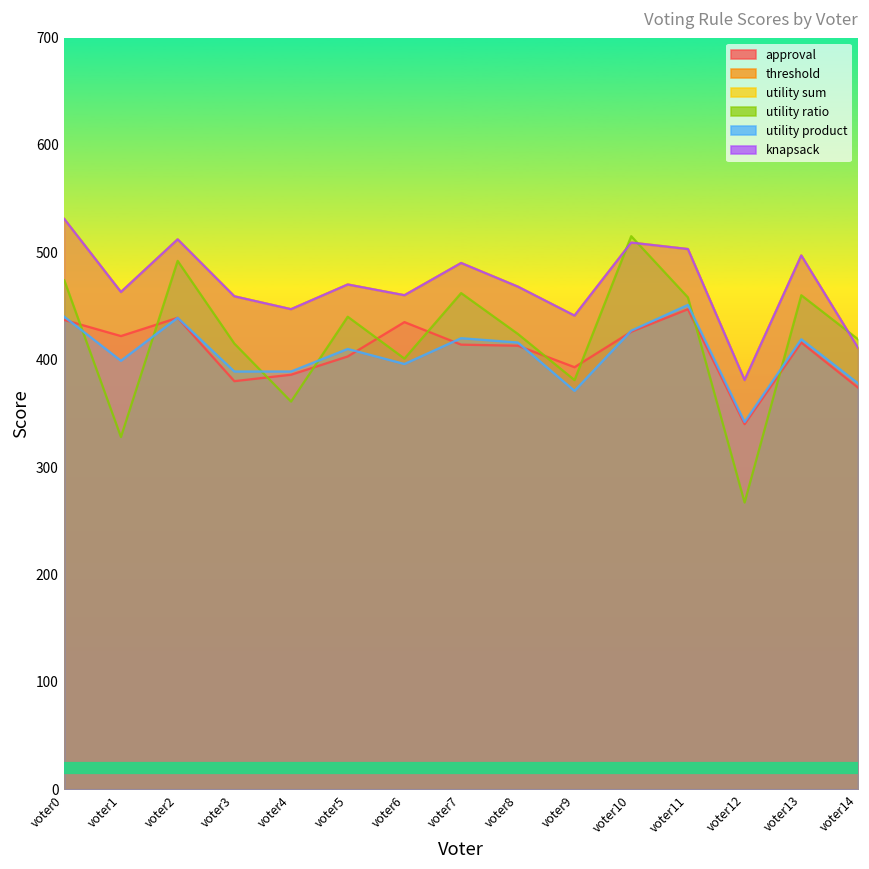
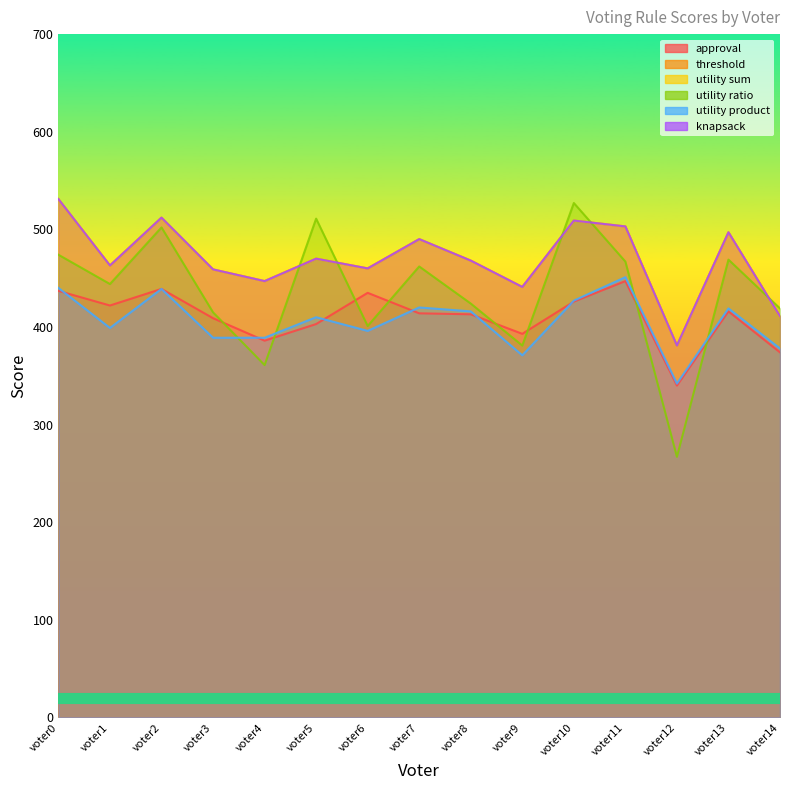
utility ratio, voter1: 330 -> 440
utility ratio, voter2: 490 -> 500
approval, voter3: 380 -> 410
utility ratio, voter5: 440 -> 510
utility ratio, voter10: 520 -> 530
utility ratio, voter11: 460 -> 470
utility ratio, voter13: 460 -> 470
